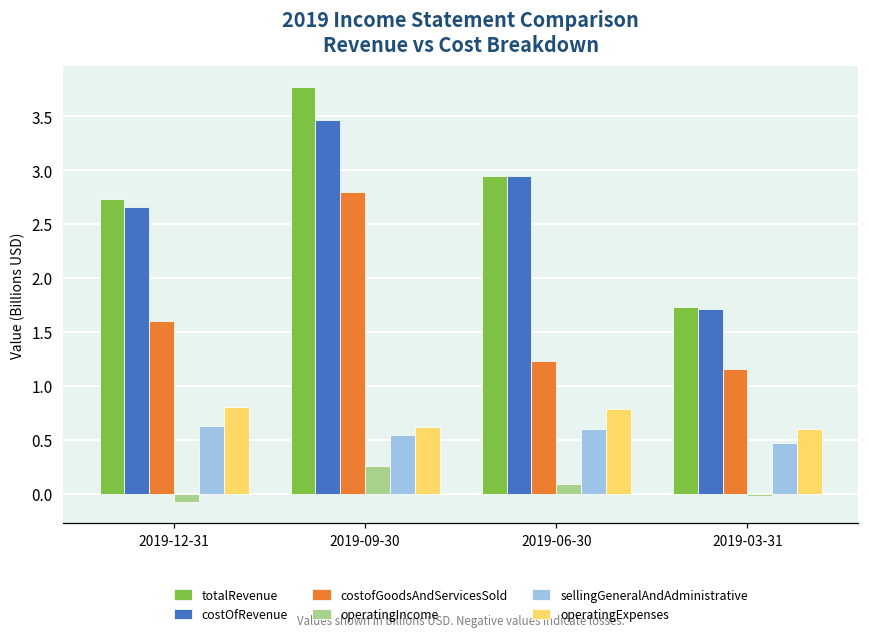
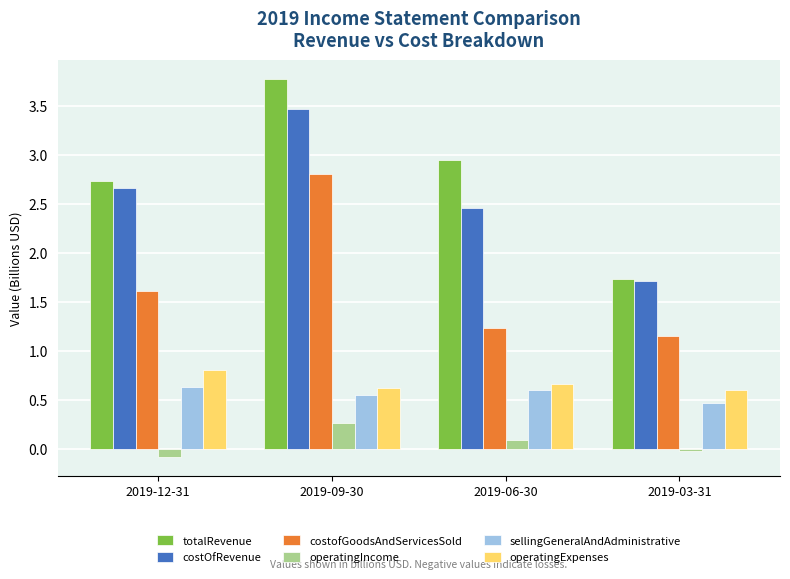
costOfRevenue, 2019-06-30: 2.9 -> 2.5
operatingExpenses, 2019-06-30: 0.8 -> 0.7
